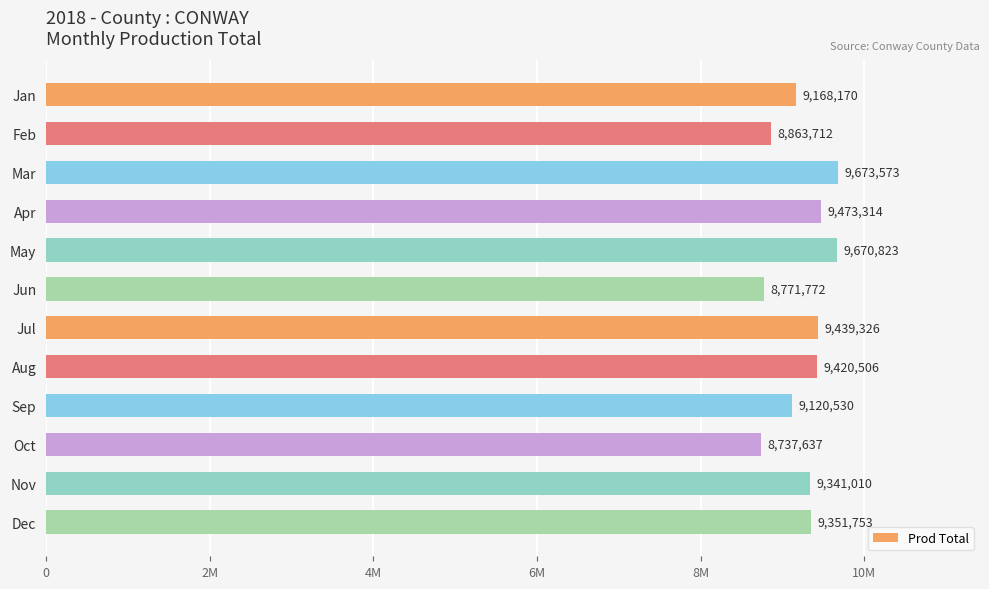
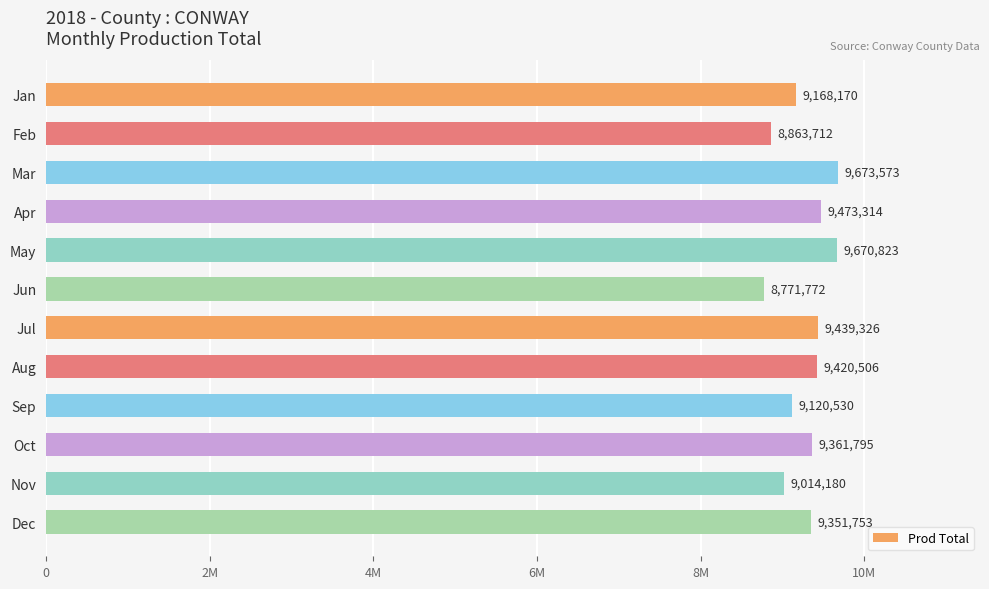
Oct: 8,737,637 -> 9,361,795
Nov: 9,341,010 -> 9,014,180
